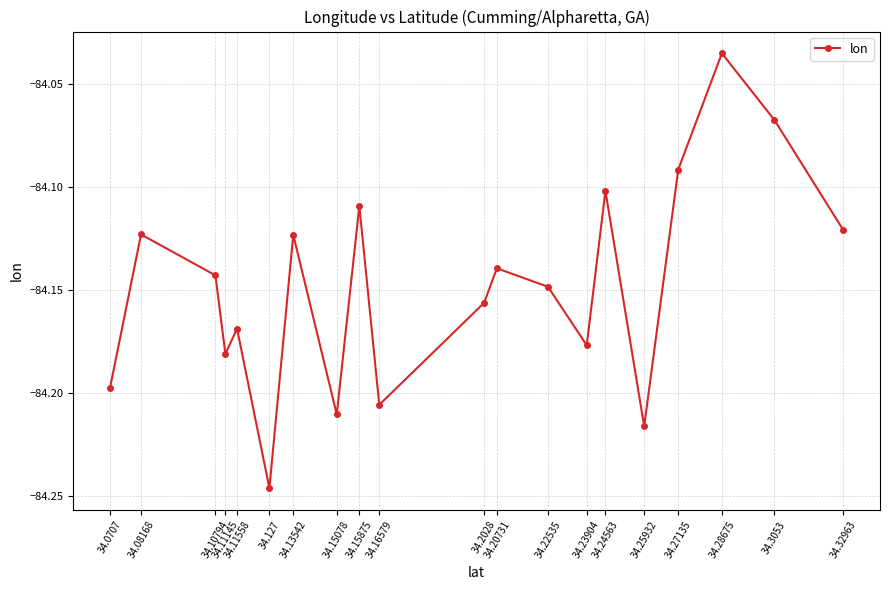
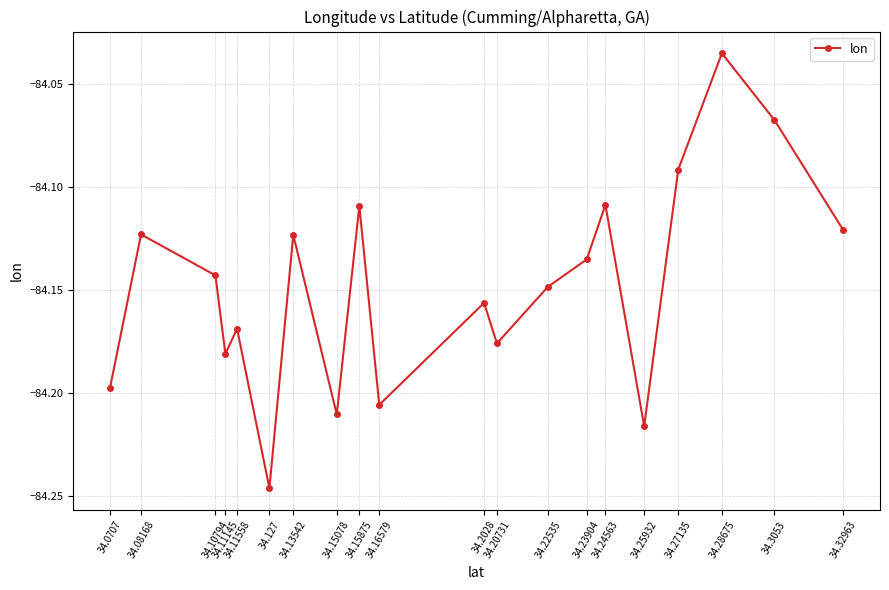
34.20731: -84.140 -> -84.176
34.23904: -84.177 -> -84.135
34.24563: -84.102 -> -84.109
